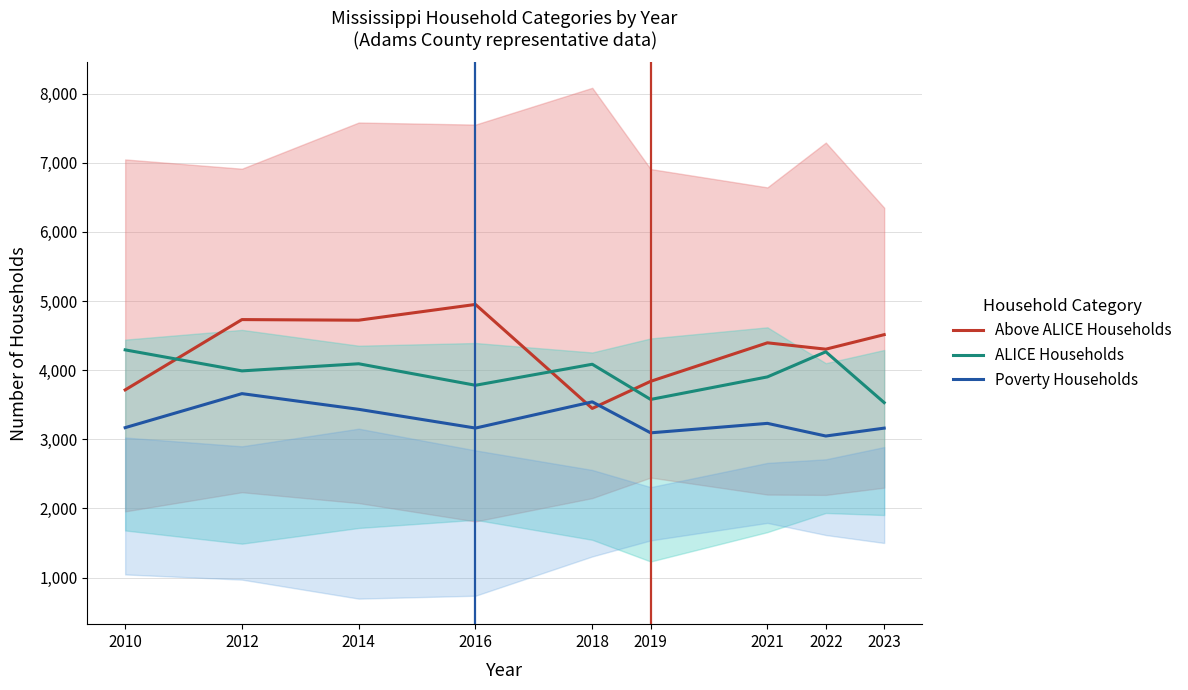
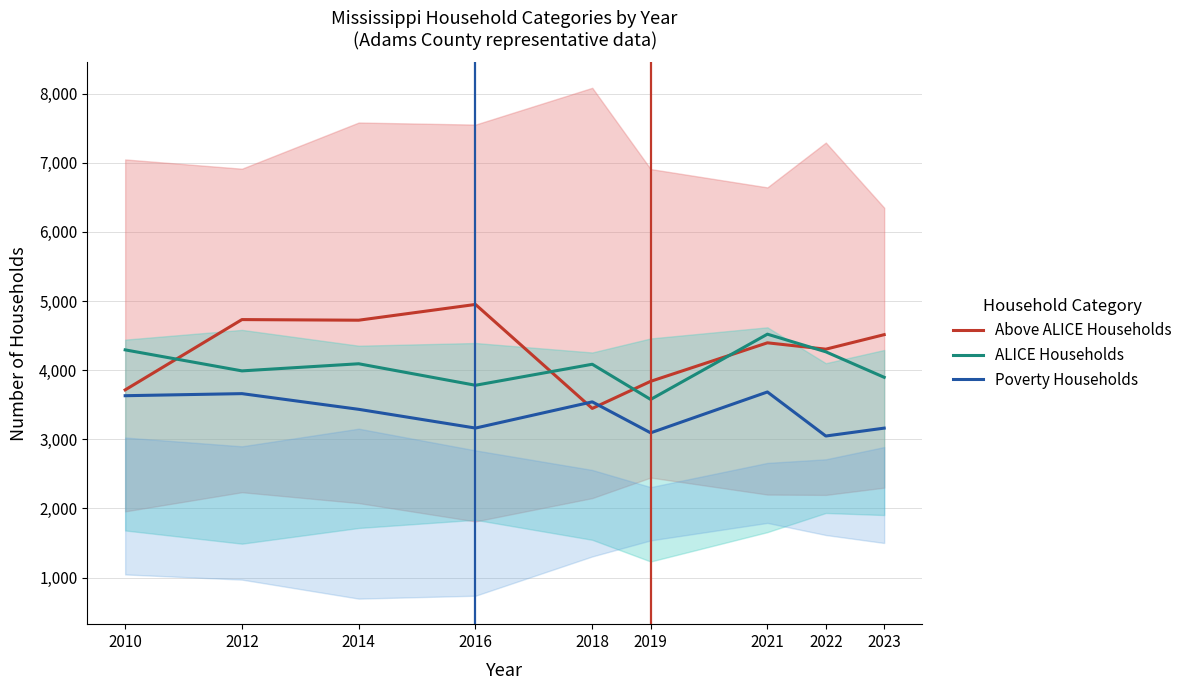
Poverty Households, 2010: 3,200 -> 3,600
ALICE Households, 2021: 3,900 -> 4,500
Poverty Households, 2021: 3,200 -> 3,700
ALICE Households, 2023: 3,500 -> 3,900
